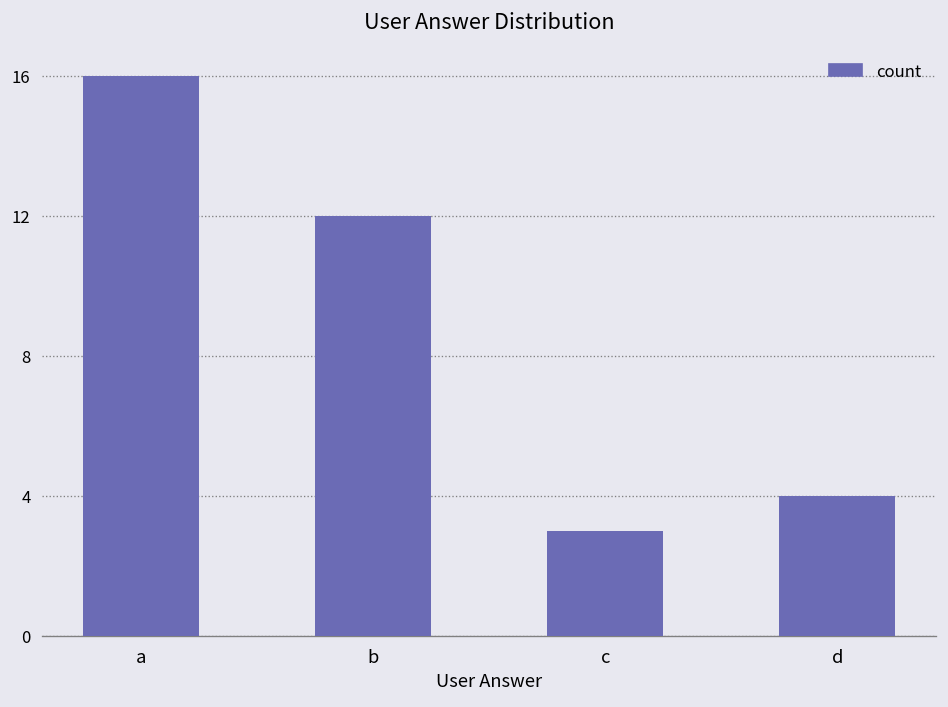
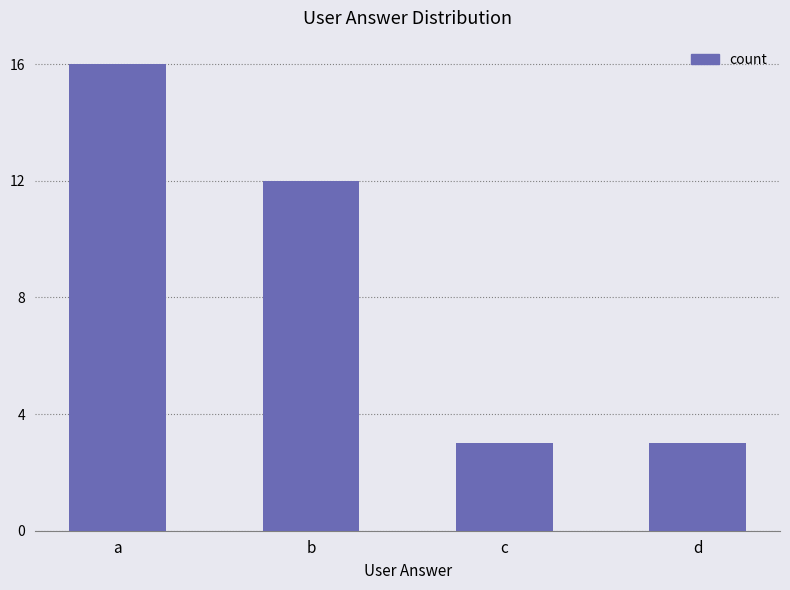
d: 4 -> 3
